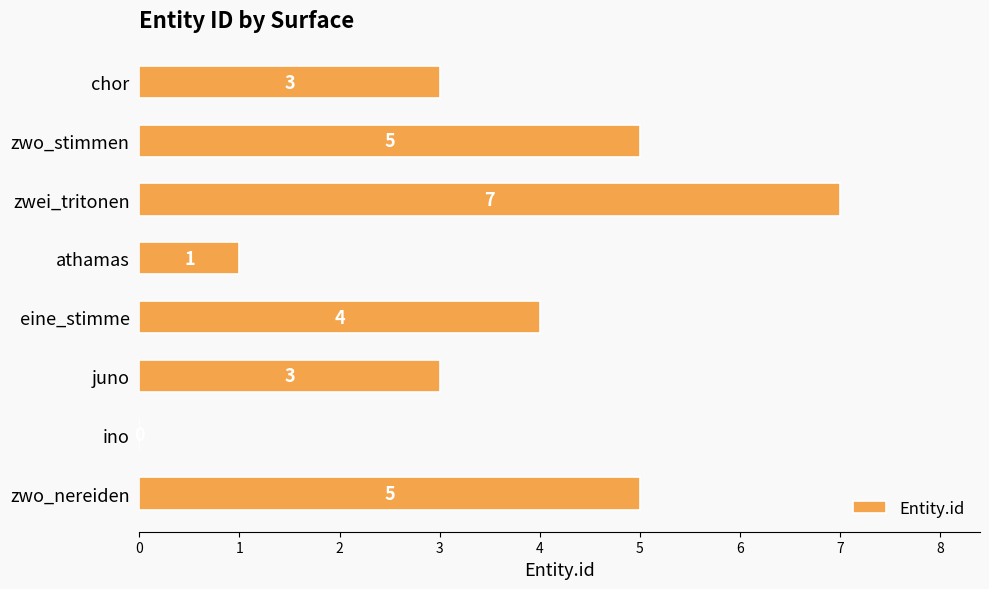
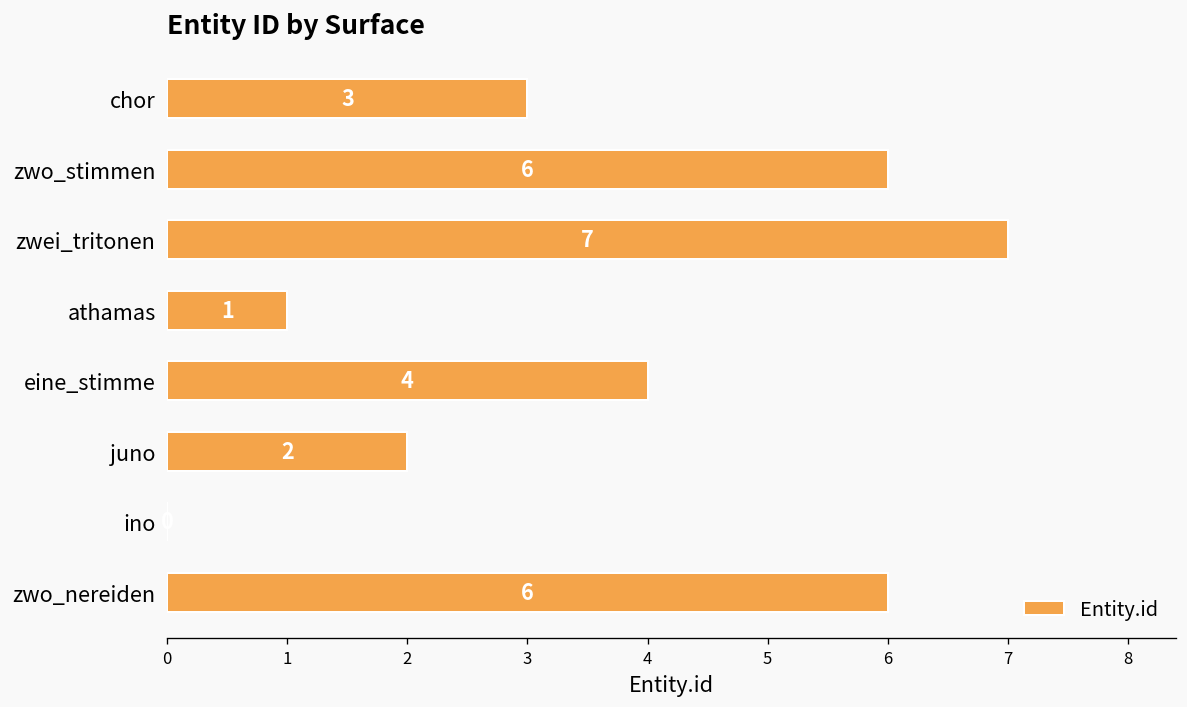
zwo_stimmen: 5 -> 6
juno: 3 -> 2
zwo_nereiden: 5 -> 6
